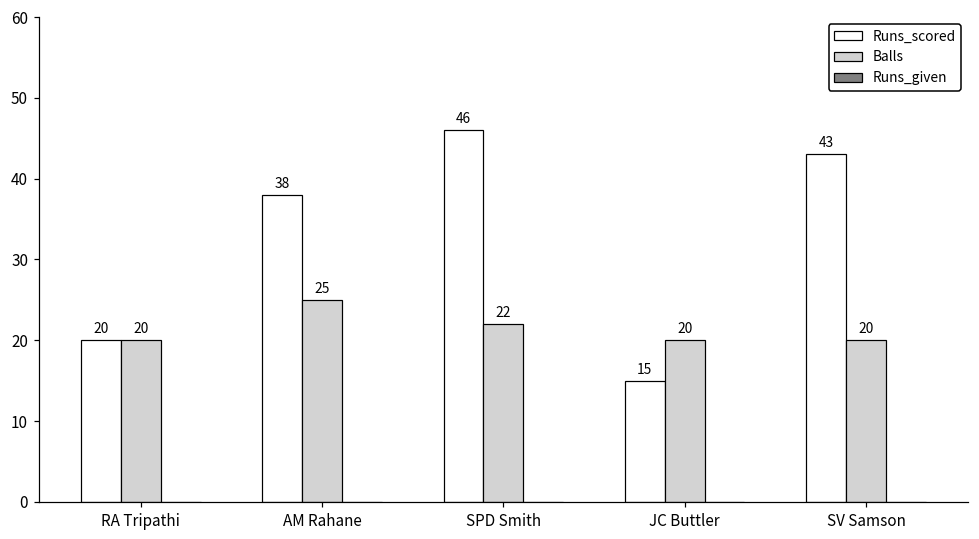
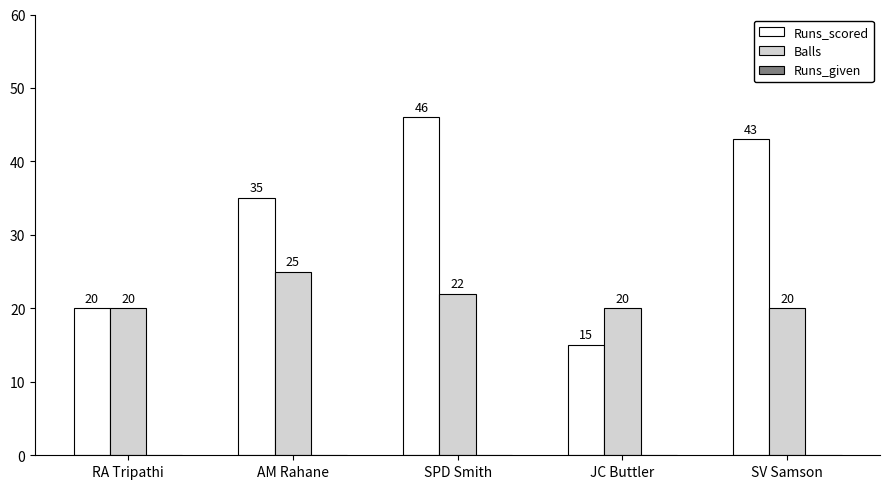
Runs_scored, AM Rahane: 38 -> 35
